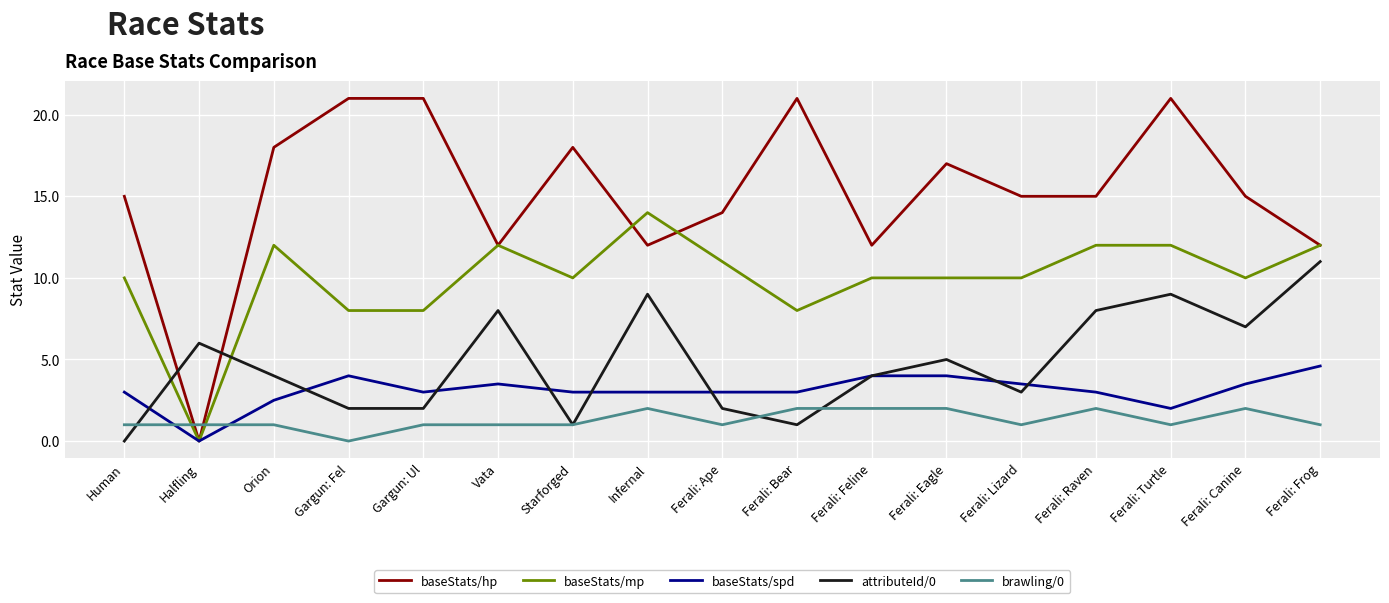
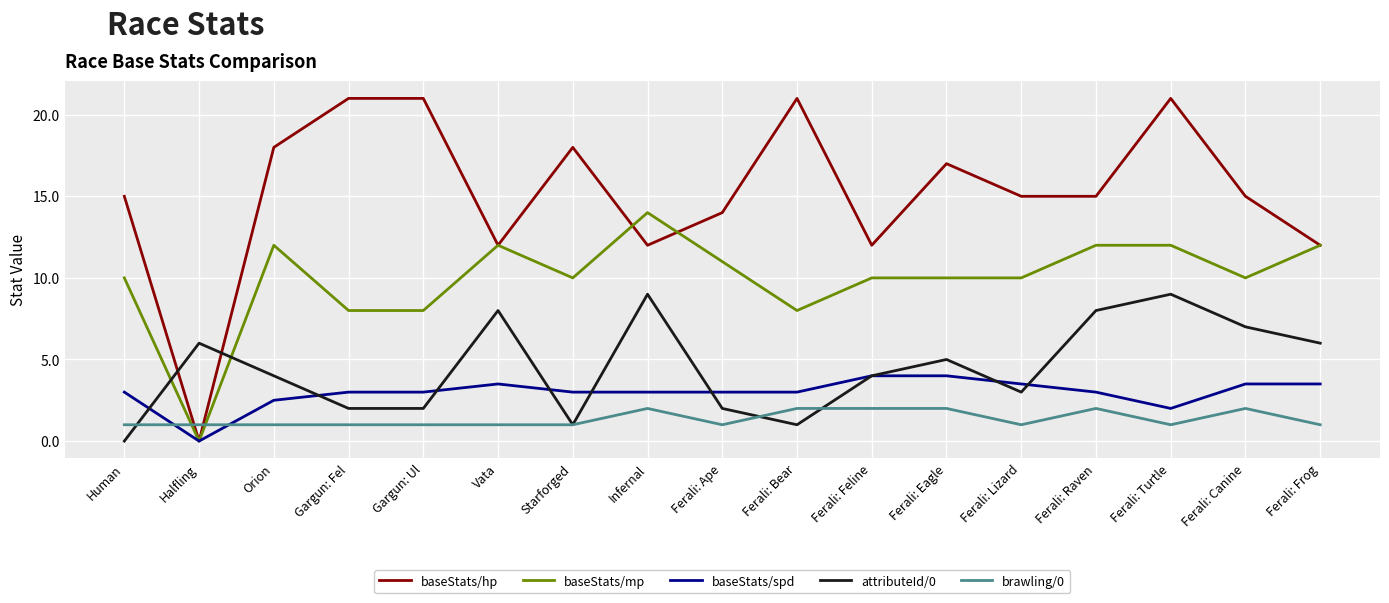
baseStats/spd, Gargun: Fel: 4 -> 3
brawling/0, Gargun: Fel: 0 -> 1
baseStats/spd, Ferali: Frog: 4.6 -> 3.5
attributeId/0, Ferali: Frog: 11 -> 6
